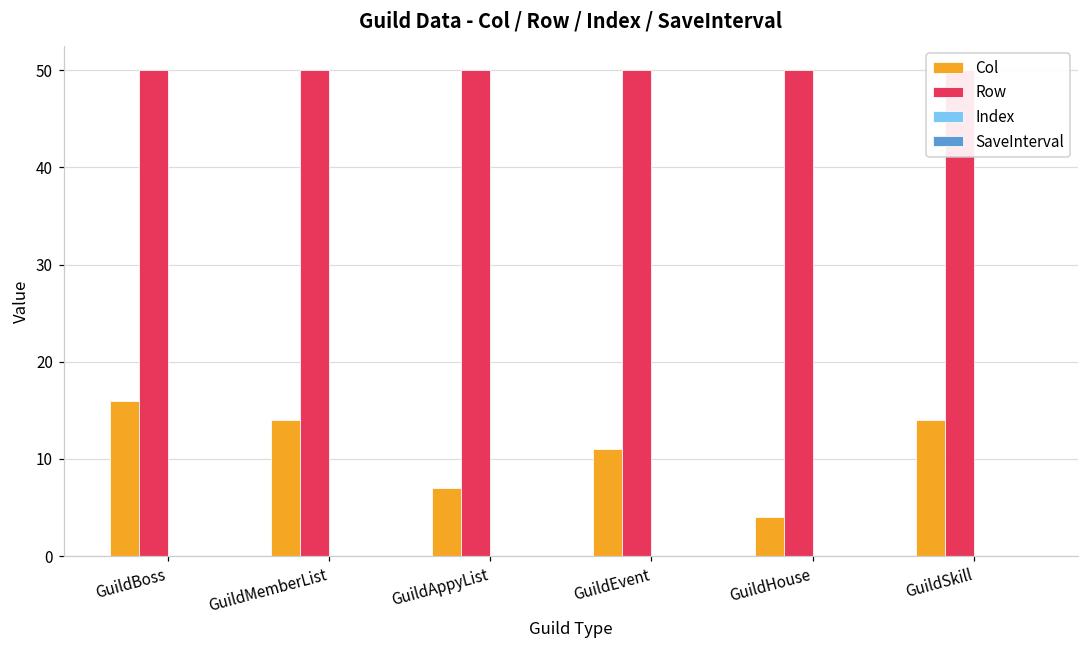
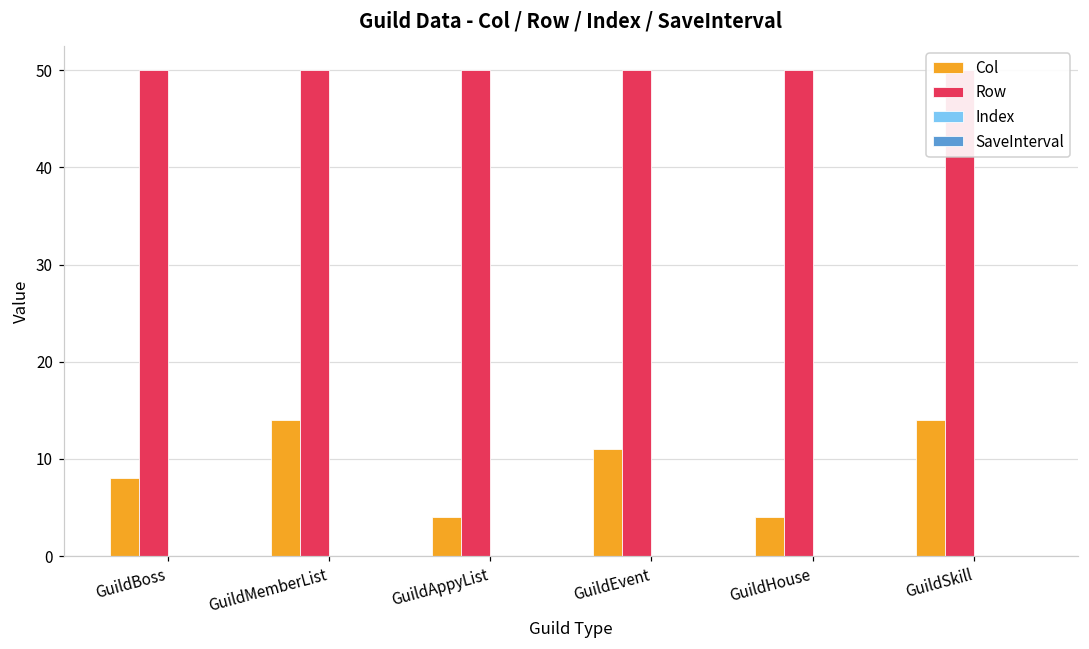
Col, GuildBoss: 16 -> 8
Col, GuildAppyList: 7 -> 4
